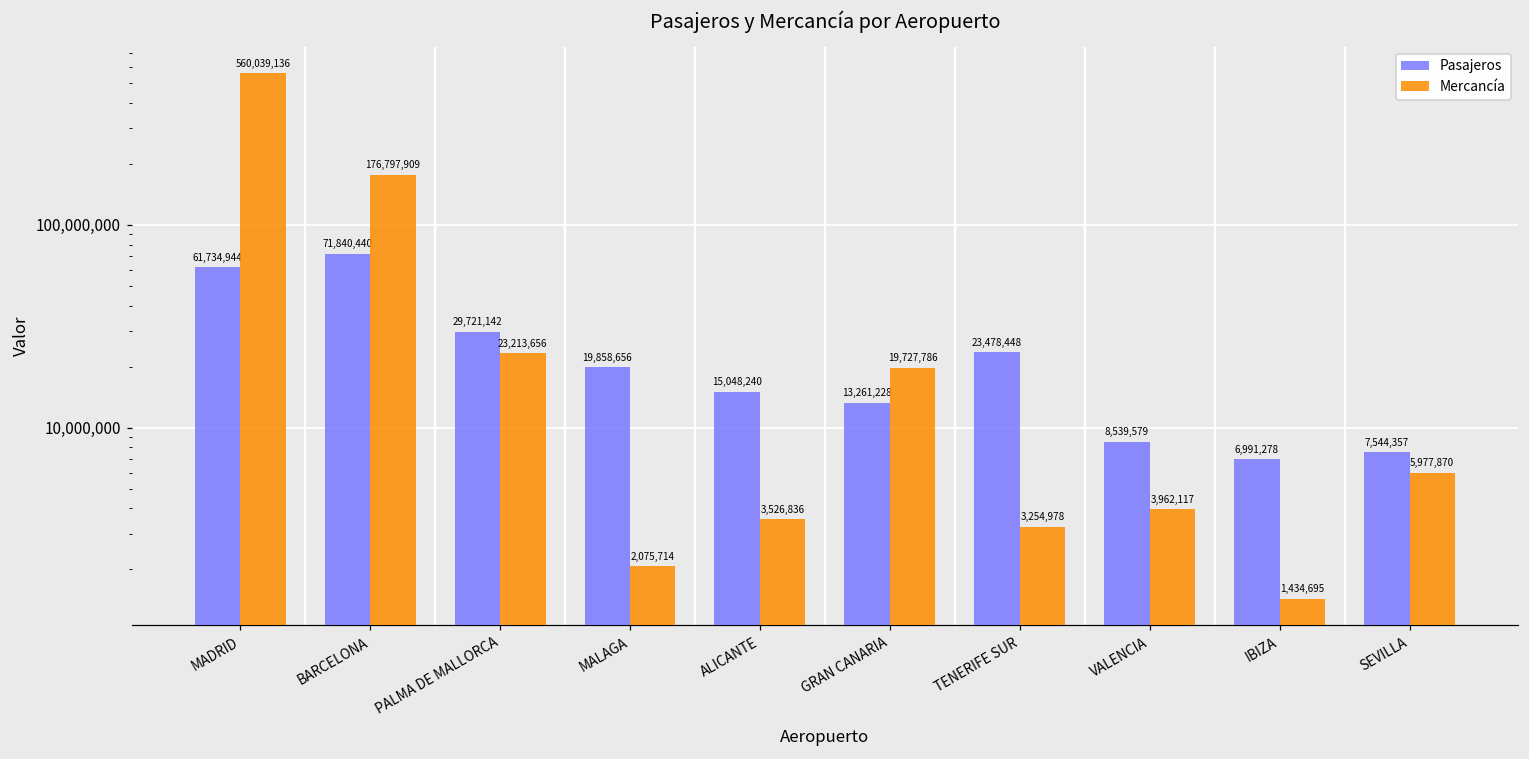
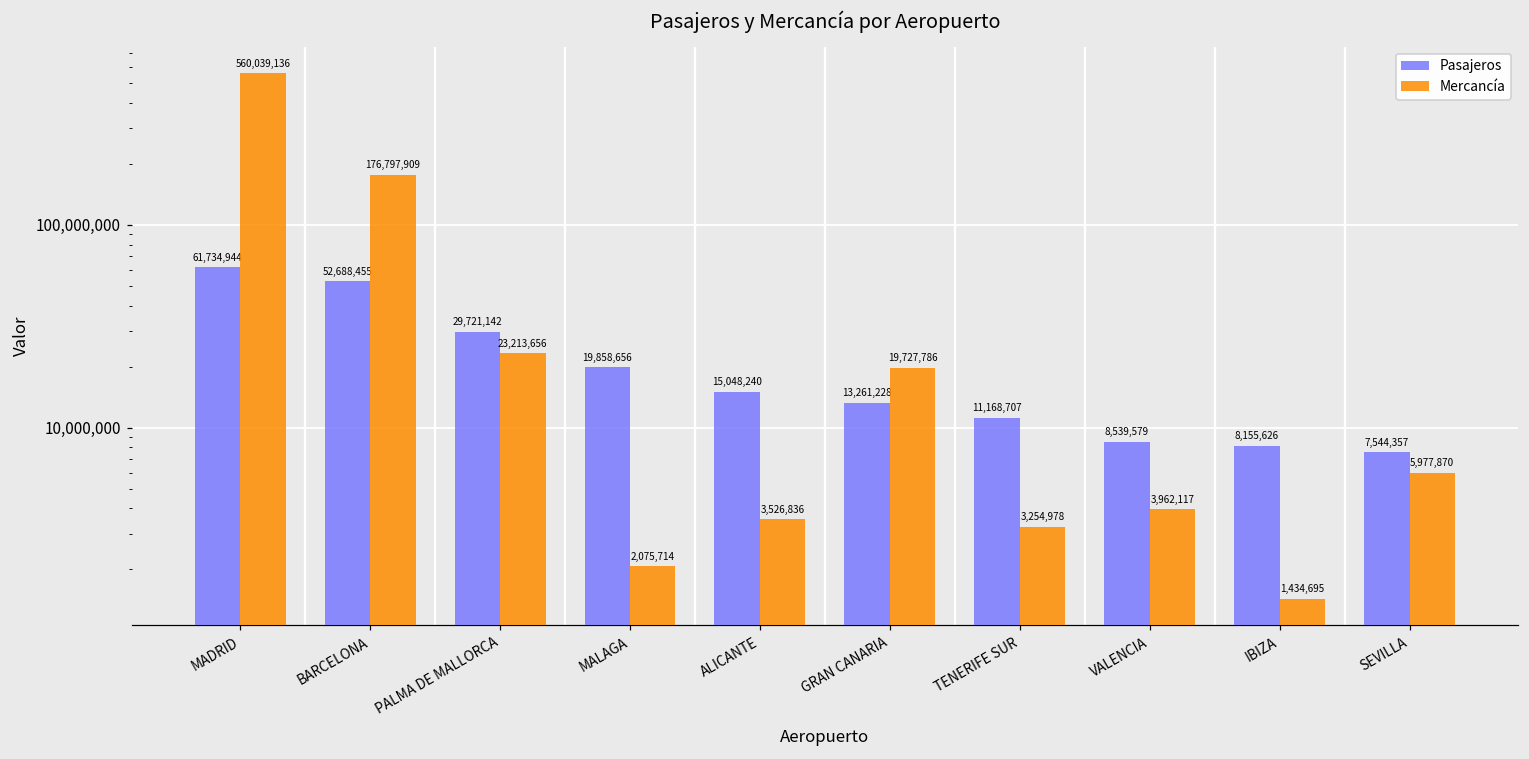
Pasajeros, BARCELONA: 71,840,440 -> 52,688,455
Pasajeros, TENERIFE SUR: 23,478,448 -> 11,168,707
Pasajeros, IBIZA: 6,991,278 -> 8,155,626
